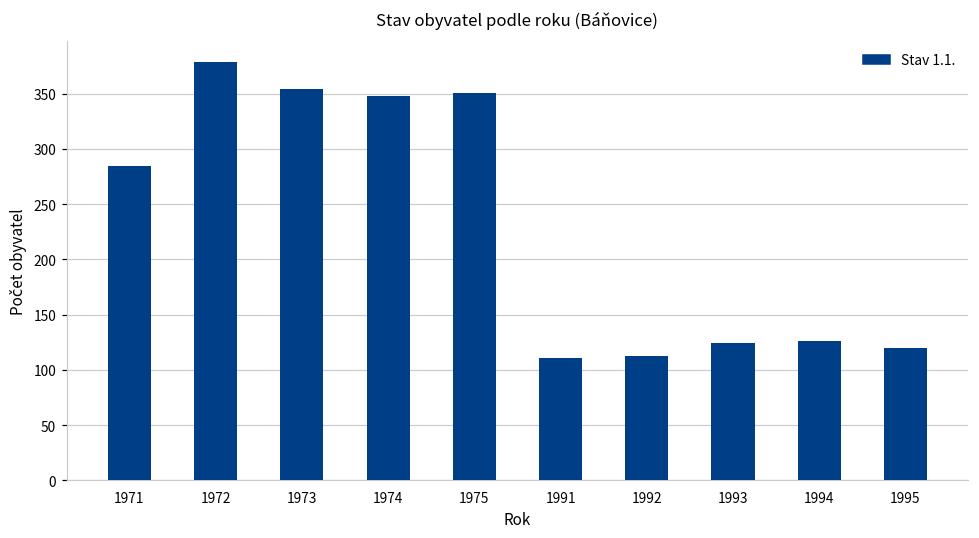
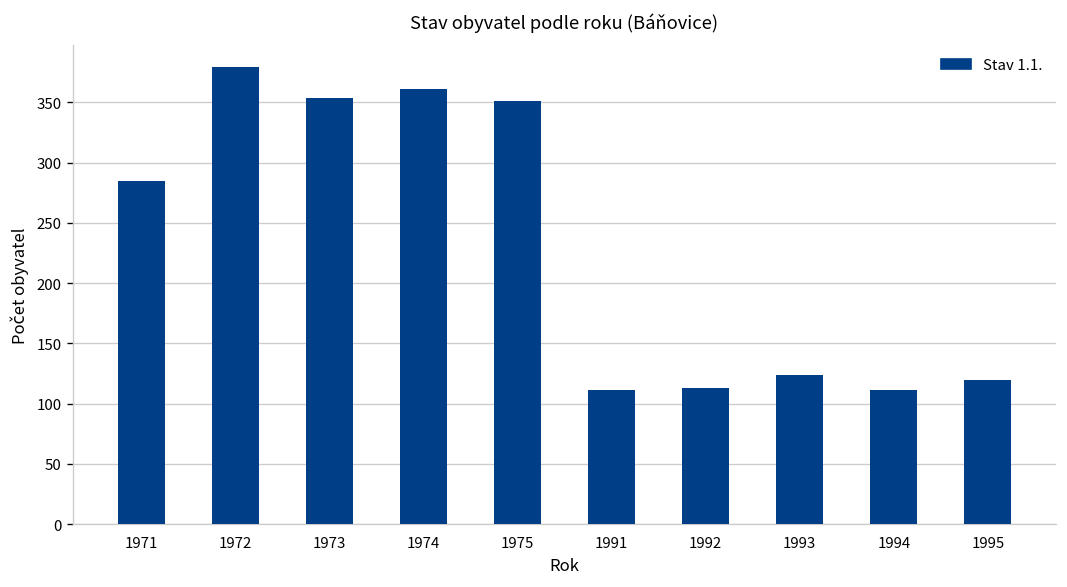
1974: 348 -> 361
1994: 126 -> 111
